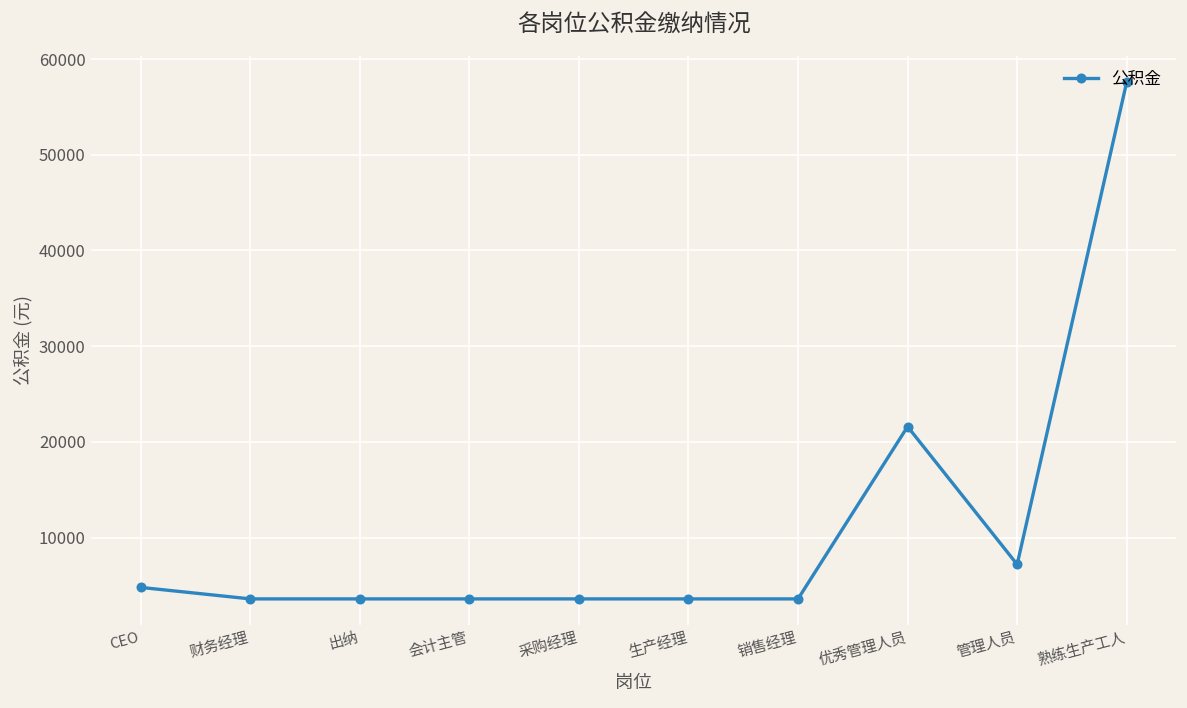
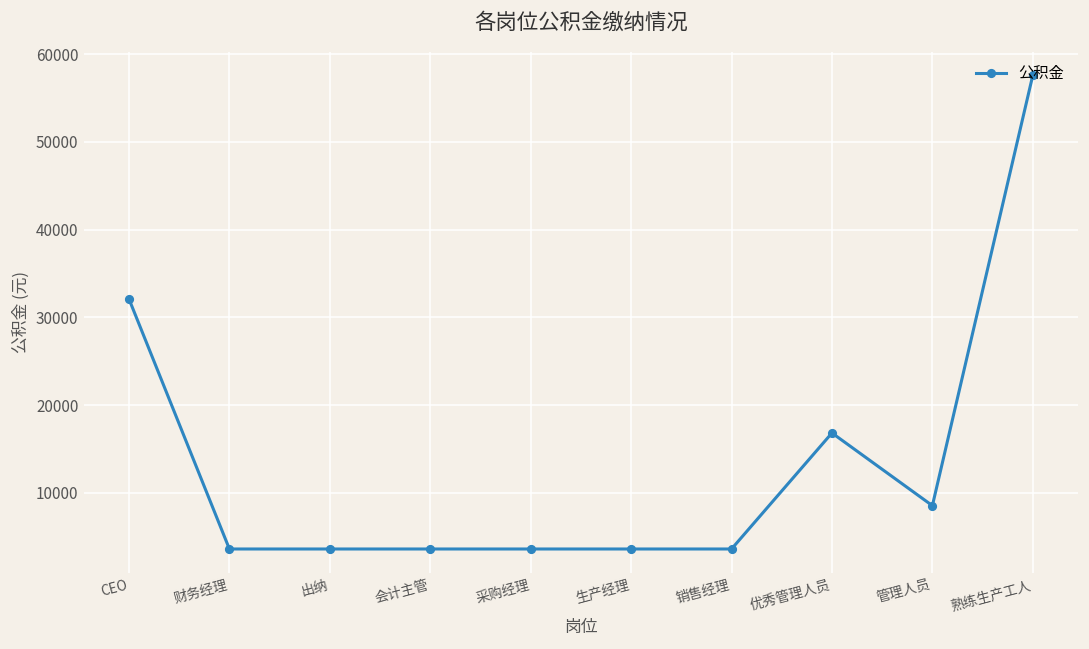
CEO: 5000 -> 32000
优秀管理人员: 22000 -> 17000
管理人员: 7000 -> 9000
